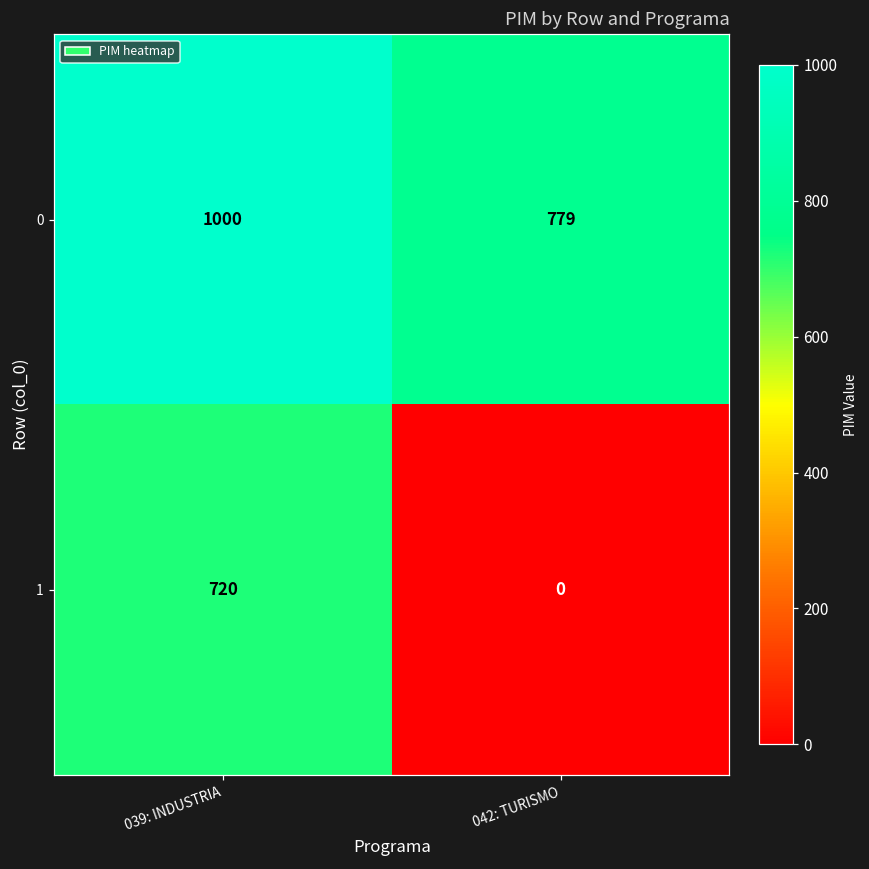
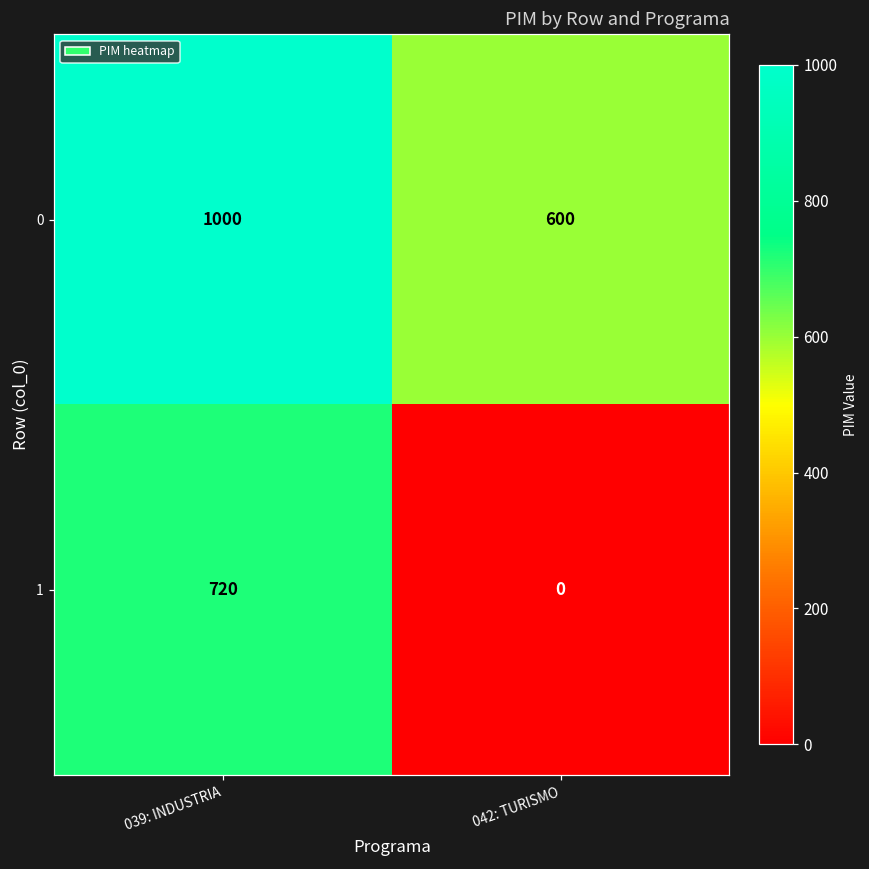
0, 042: TURISMO: 779 -> 600
